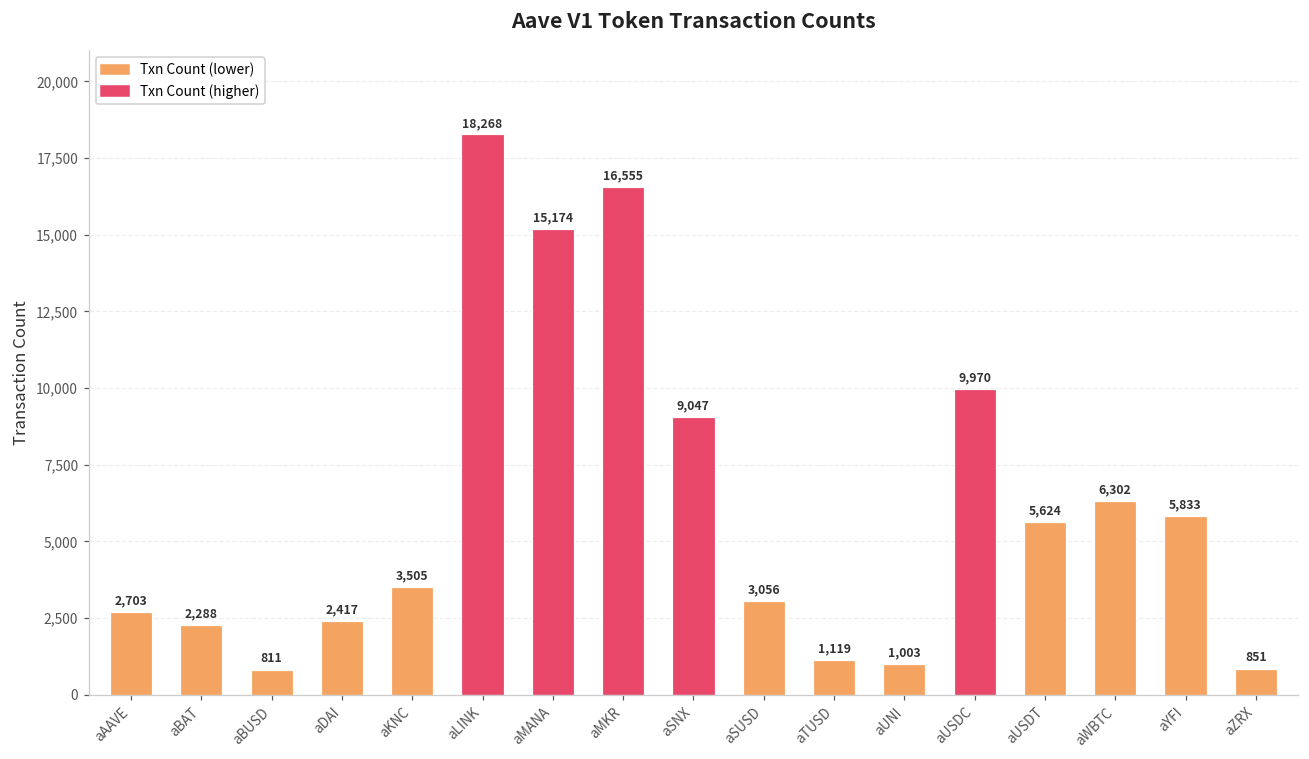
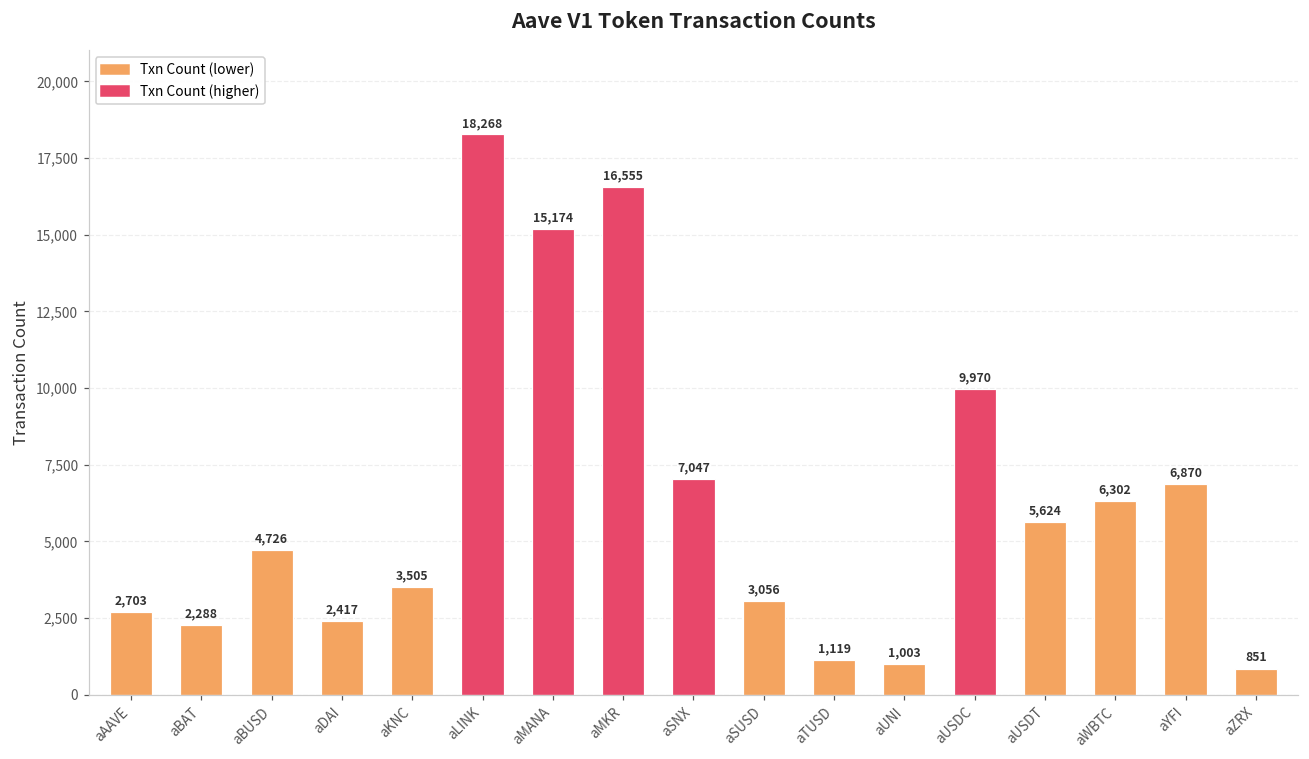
aBUSD: 811 -> 4,726
aSNX: 9,047 -> 7,047
aYFI: 5,833 -> 6,870
